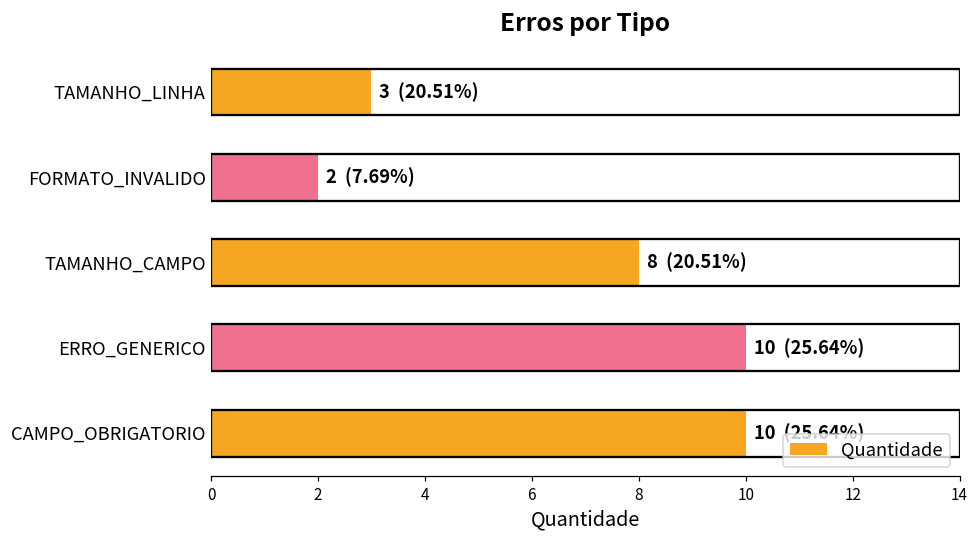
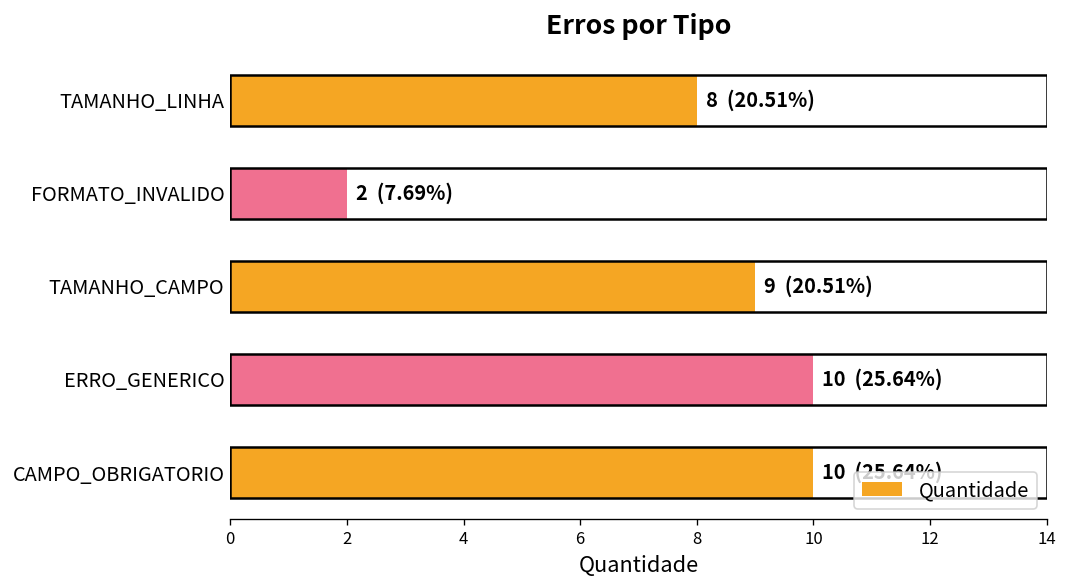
TAMANHO_LINHA: 3 -> 8
TAMANHO_CAMPO: 8 -> 9
